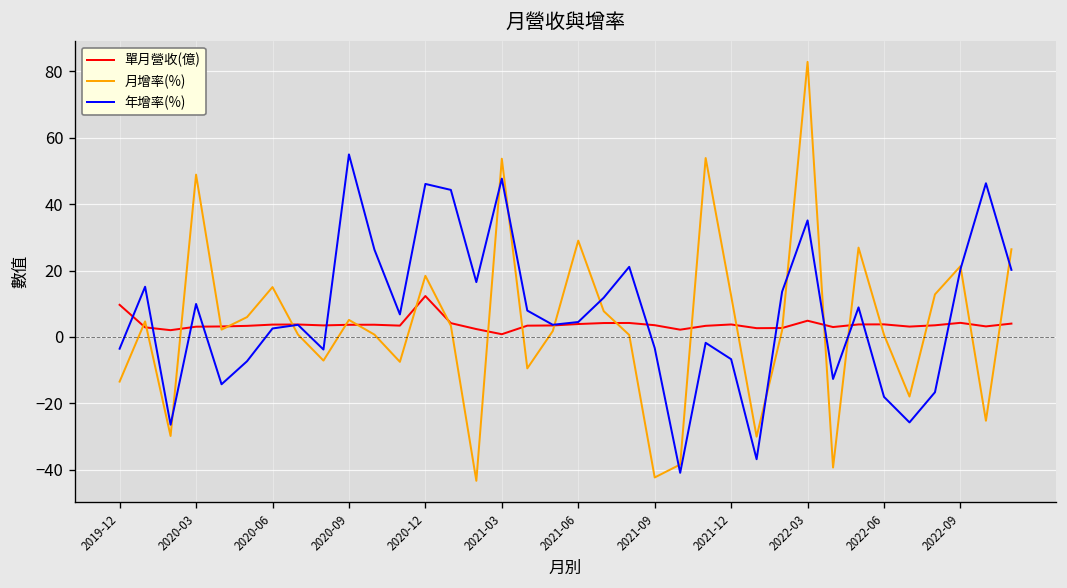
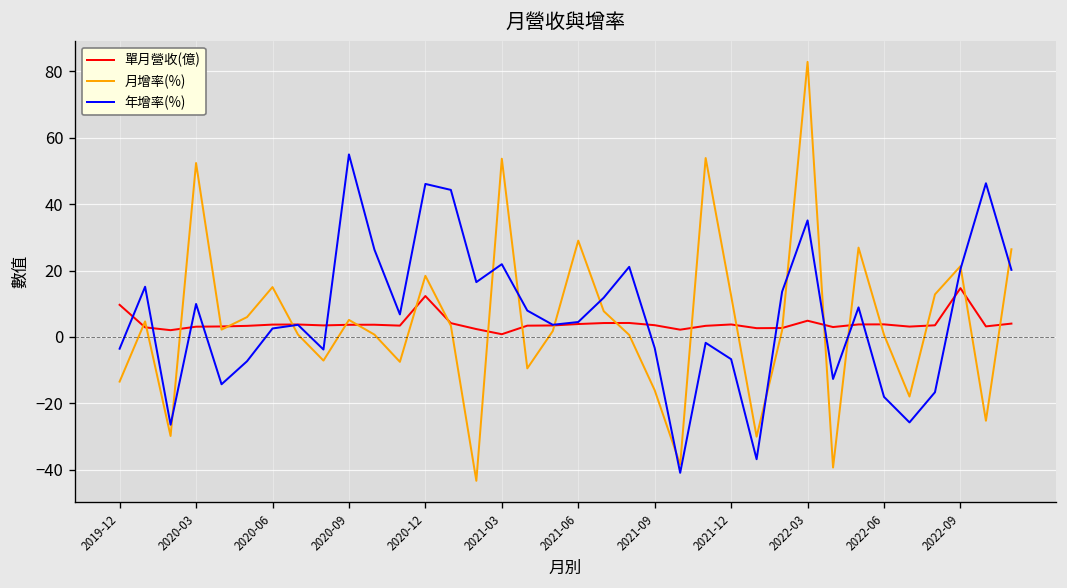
月增率(%), 2020-03: 49 -> 52
年增率(%), 2021-03: 48 -> 22
月增率(%), 2021-09: -42 -> -16
單月營收(億), 2022-09: 4 -> 15
